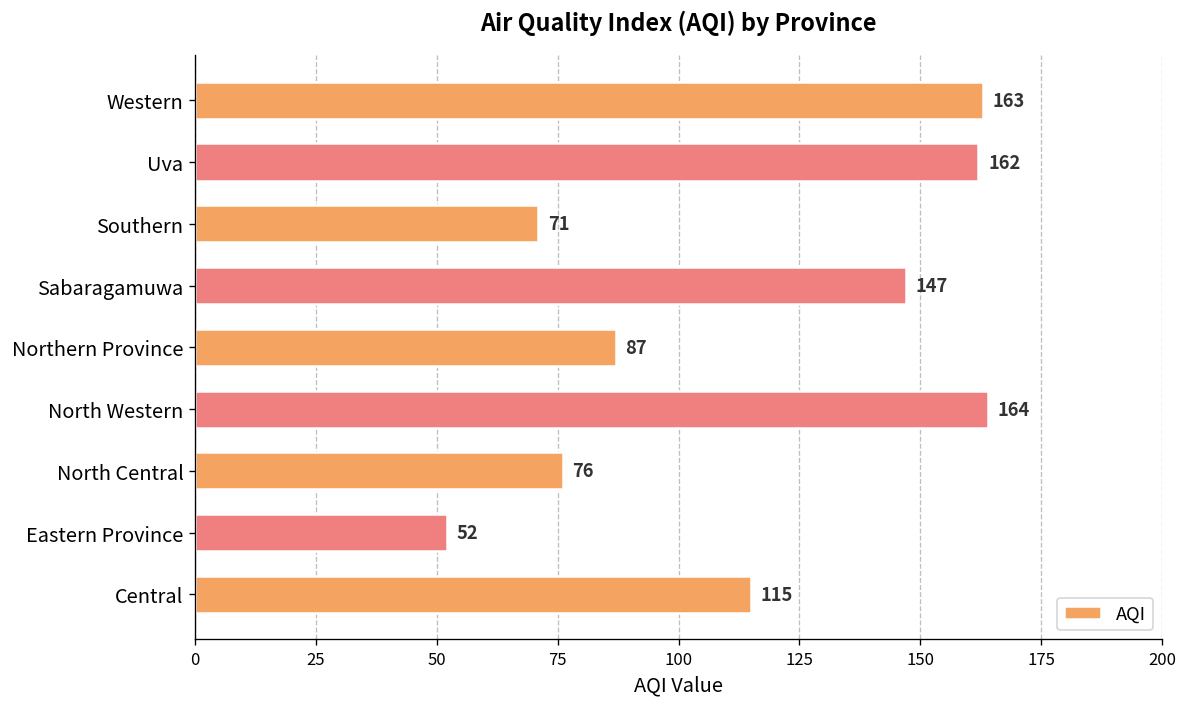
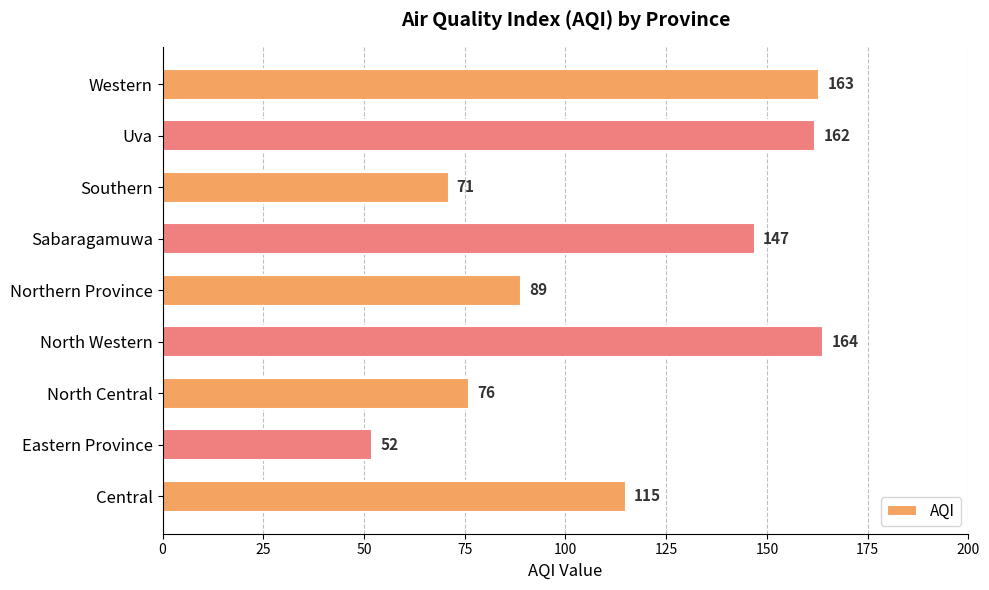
Northern Province: 87 -> 89
